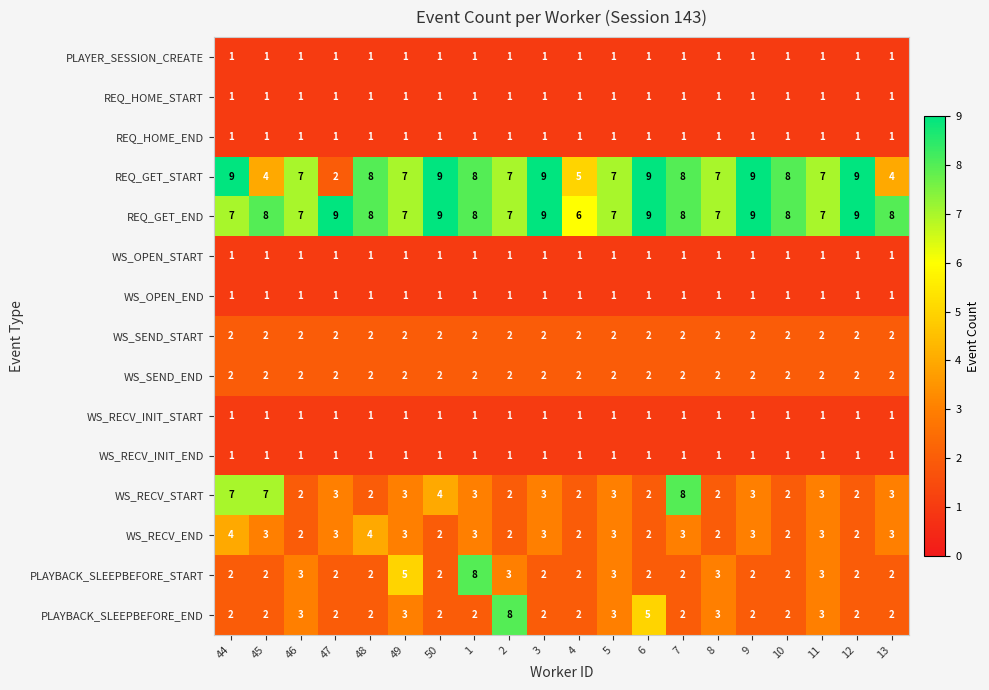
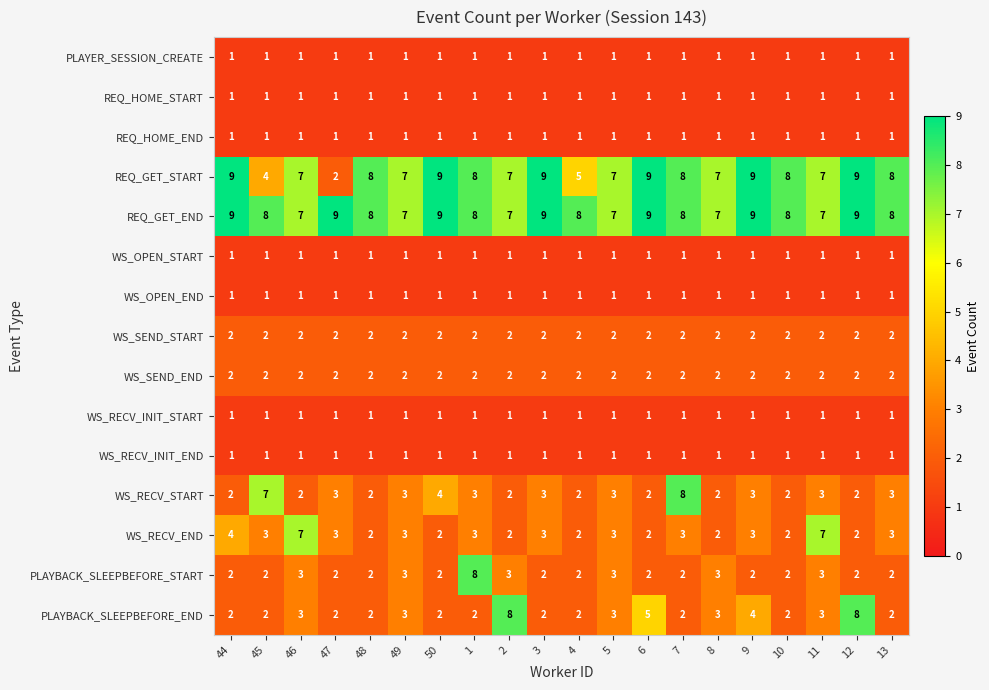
REQ_GET_START, 13: 4 -> 8
REQ_GET_END, 44: 7 -> 9
REQ_GET_END, 4: 6 -> 8
WS_RECV_START, 44: 7 -> 2
WS_RECV_END, 46: 2 -> 7
WS_RECV_END, 48: 4 -> 2
WS_RECV_END, 11: 3 -> 7
PLAYBACK_SLEEPBEFORE_START, 49: 5 -> 3
PLAYBACK_SLEEPBEFORE_END, 9: 2 -> 4
PLAYBACK_SLEEPBEFORE_END, 12: 2 -> 8
